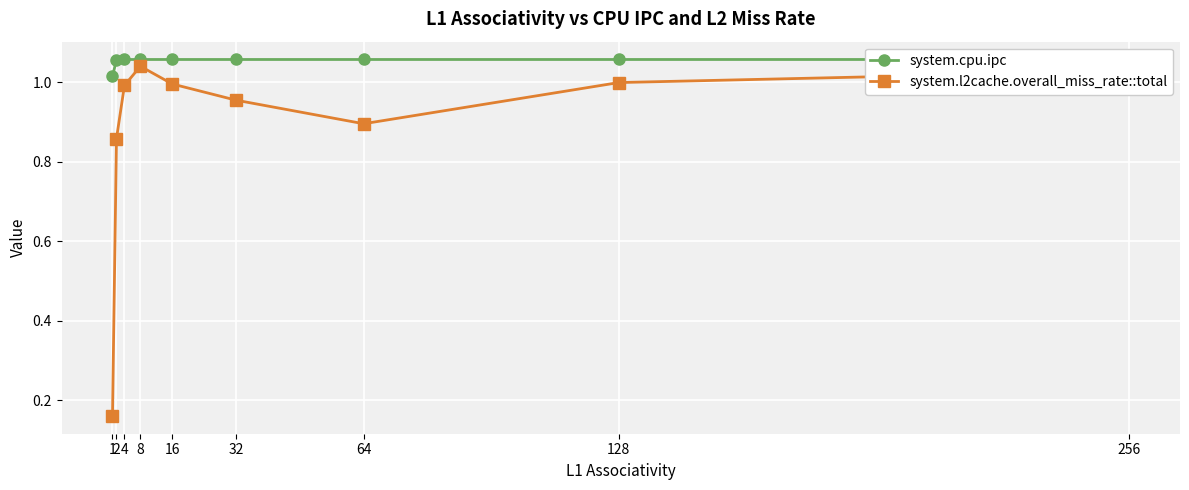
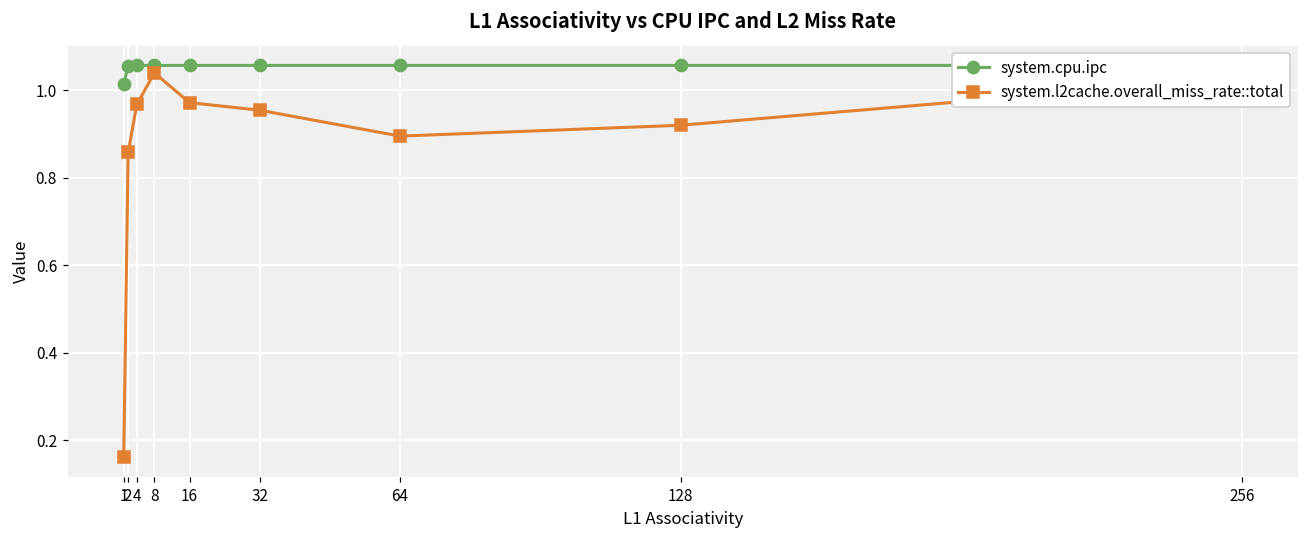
system.l2cache.overall_miss_rate::total, 4: 0.99 -> 0.97
system.l2cache.overall_miss_rate::total, 16: 1.00 -> 0.97
system.l2cache.overall_miss_rate::total, 128: 1.00 -> 0.92
